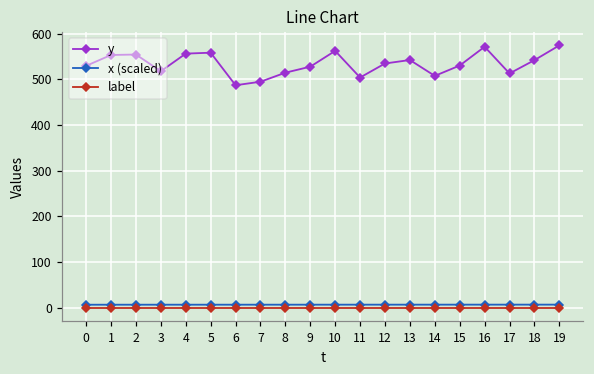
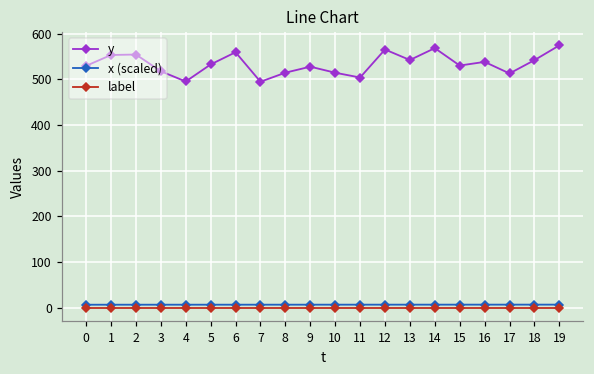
y, 4: 560 -> 500
y, 5: 560 -> 530
y, 6: 490 -> 560
y, 10: 560 -> 510
y, 12: 530 -> 570
y, 14: 510 -> 570
y, 16: 570 -> 540
